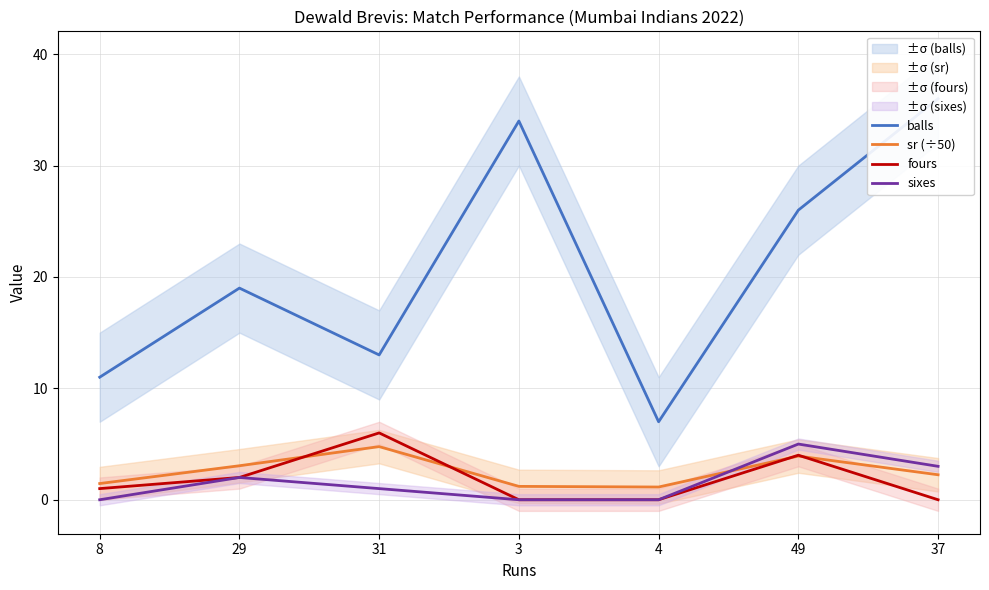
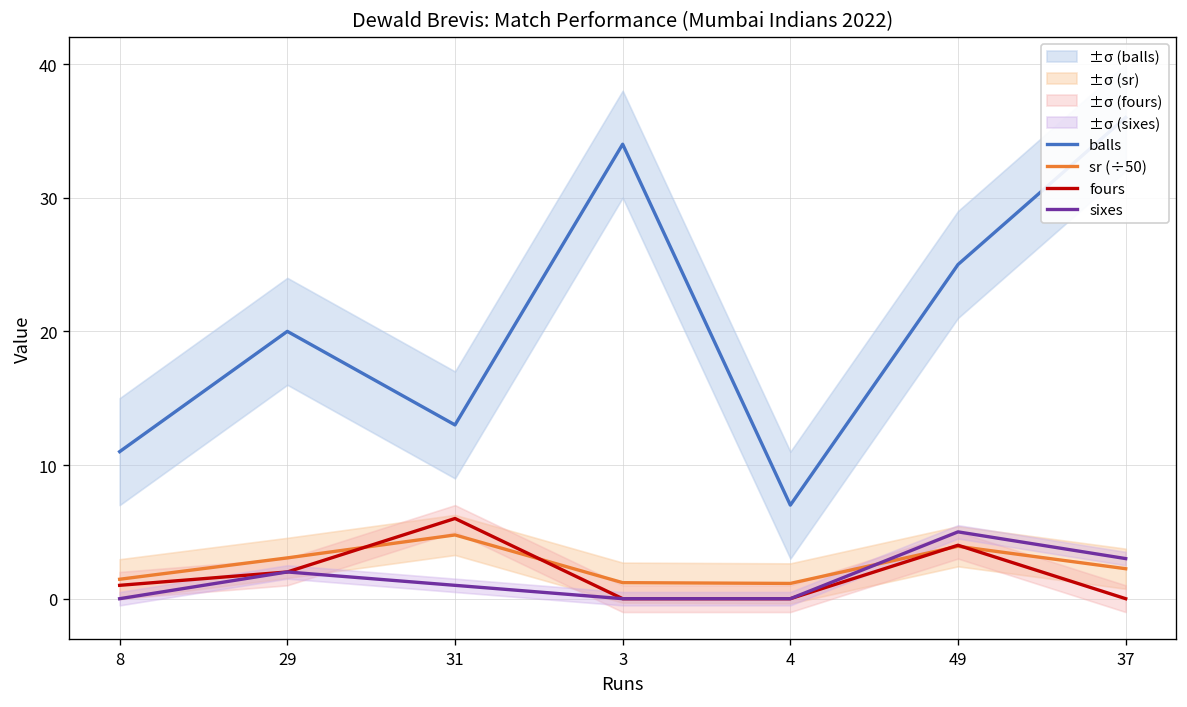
balls, 29: 19 -> 20
balls, 49: 26 -> 25
